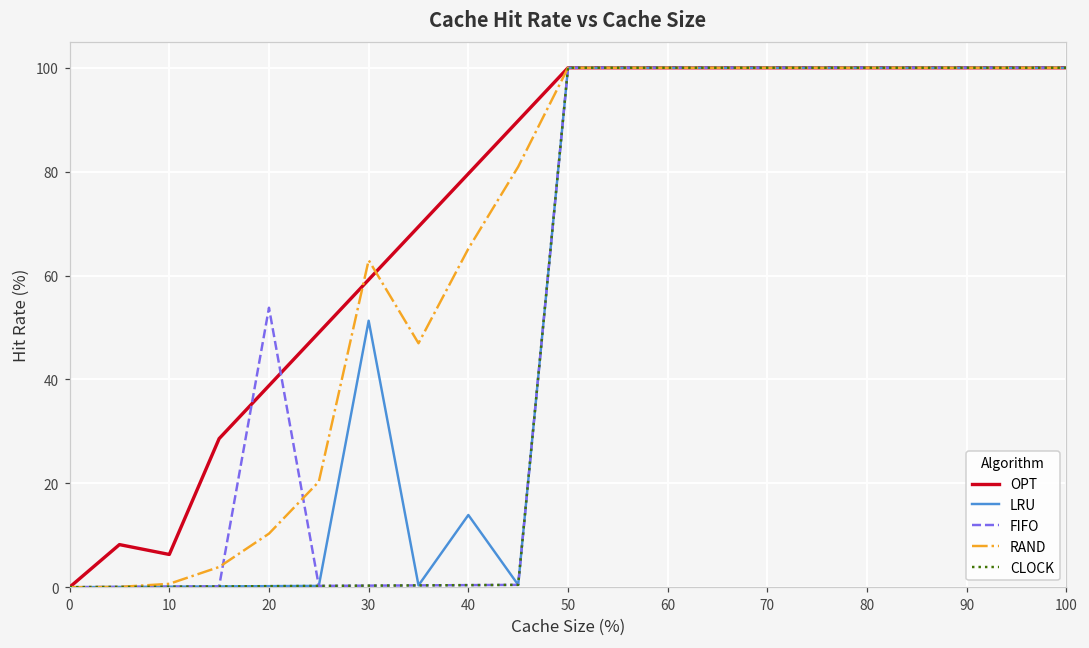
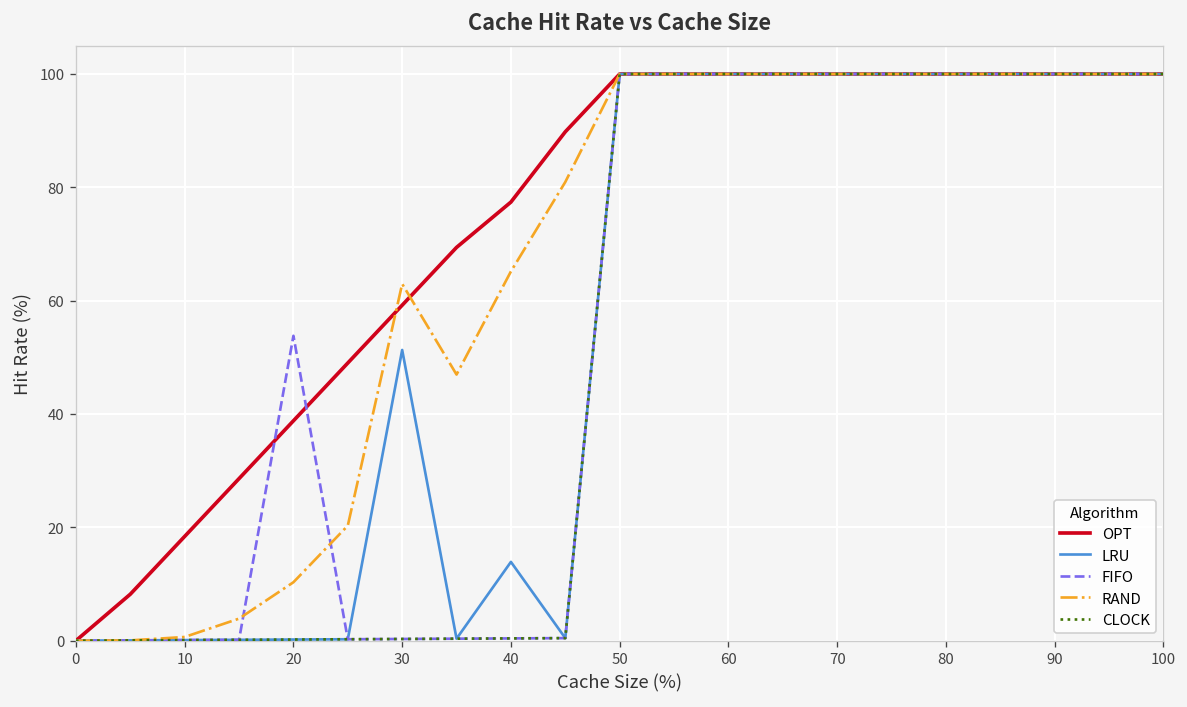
OPT, 10: 6 -> 18
OPT, 40: 80 -> 77
